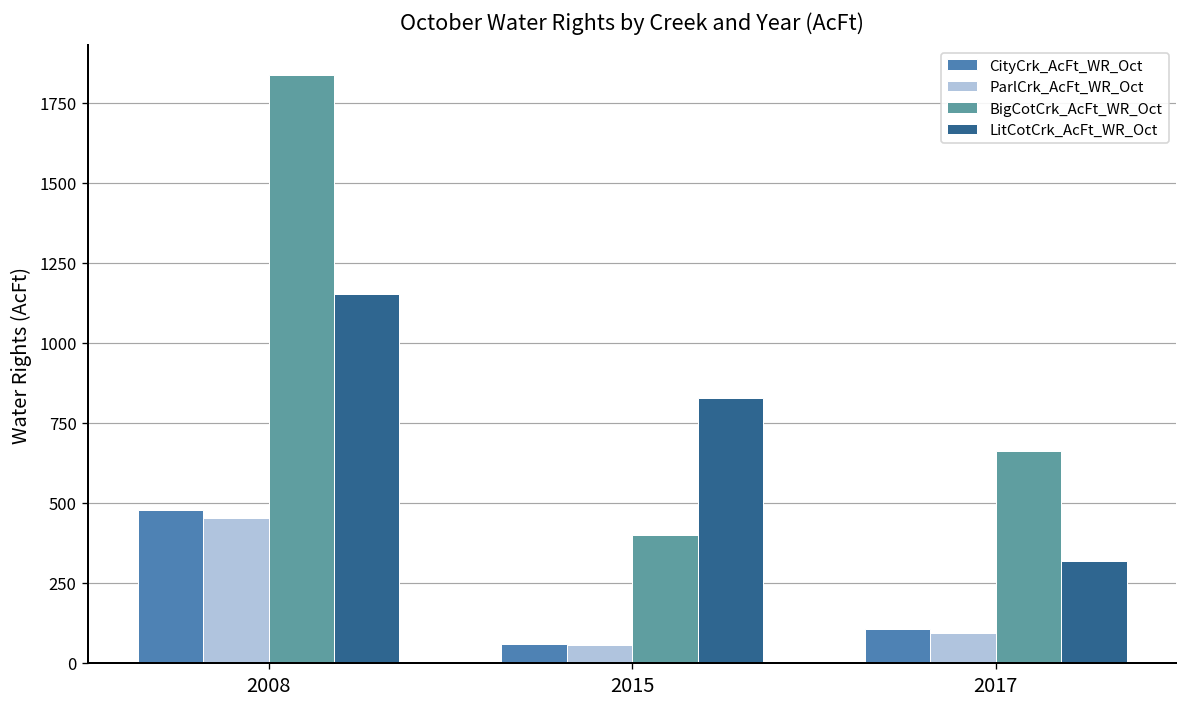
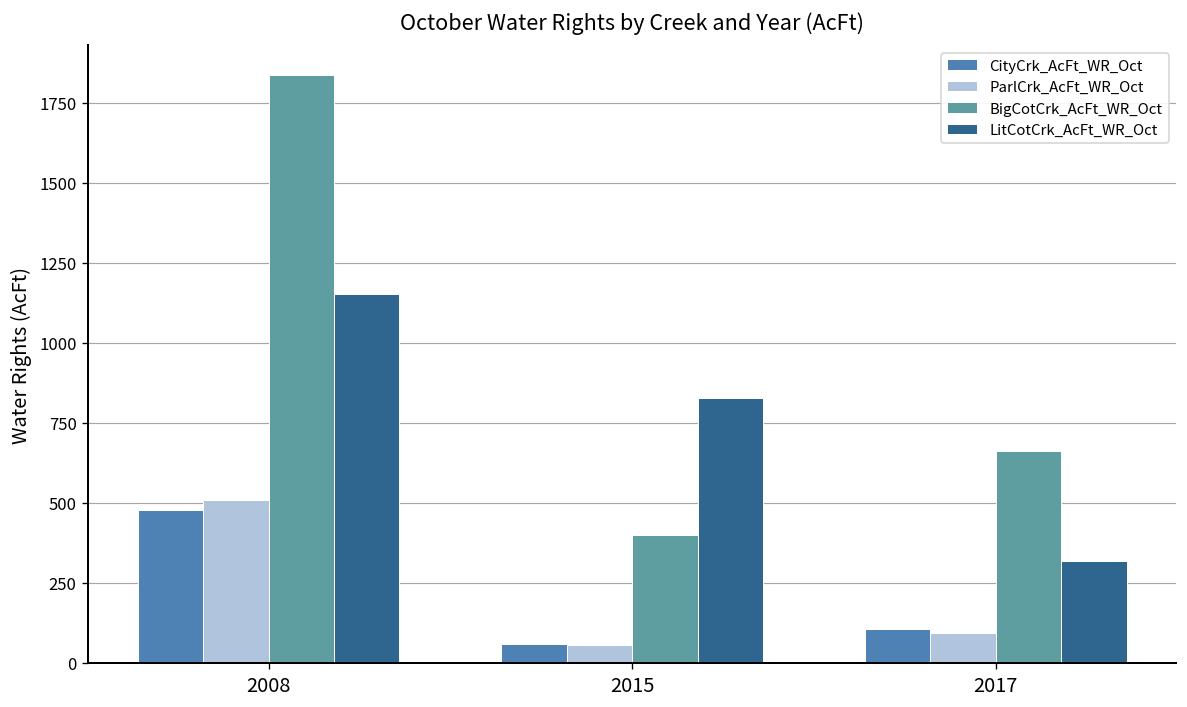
ParlCrk_AcFt_WR_Oct, 2008: 450 -> 510
